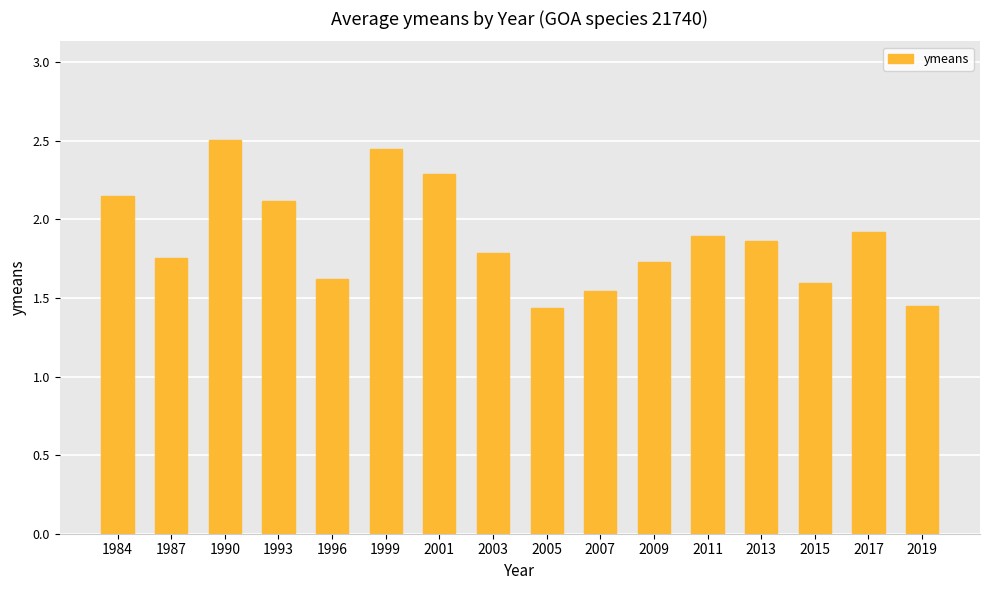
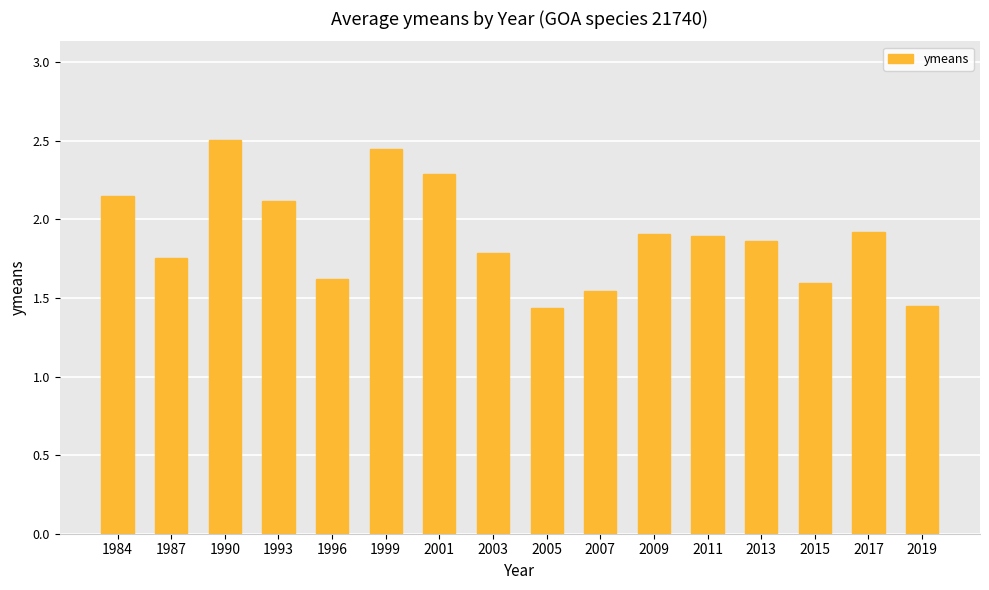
2009: 1.73 -> 1.91
